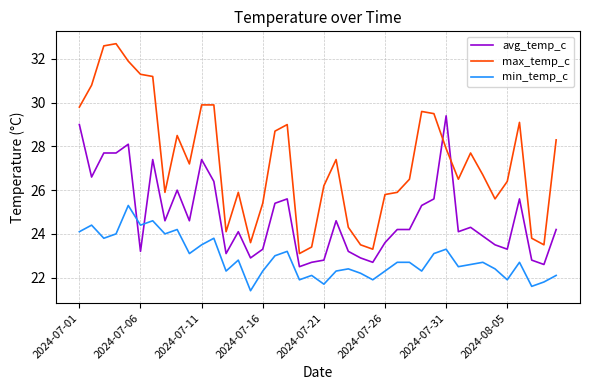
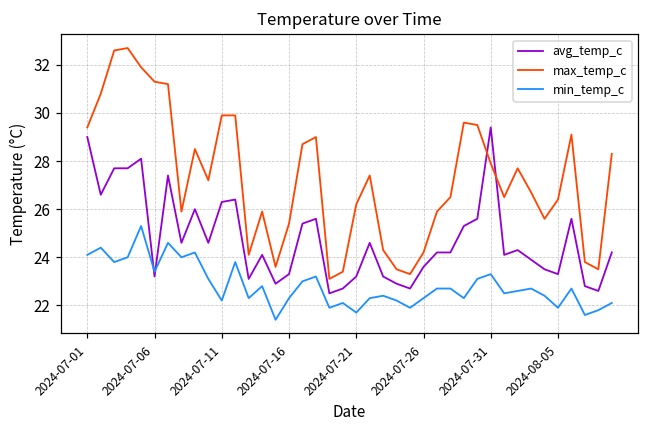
max_temp_c, 2024-07-01: 29.8 -> 29.4
min_temp_c, 2024-07-06: 24.4 -> 23.4
avg_temp_c, 2024-07-11: 27.4 -> 26.3
min_temp_c, 2024-07-11: 23.5 -> 22.2
avg_temp_c, 2024-07-21: 22.8 -> 23.2
max_temp_c, 2024-07-26: 25.8 -> 24.2
